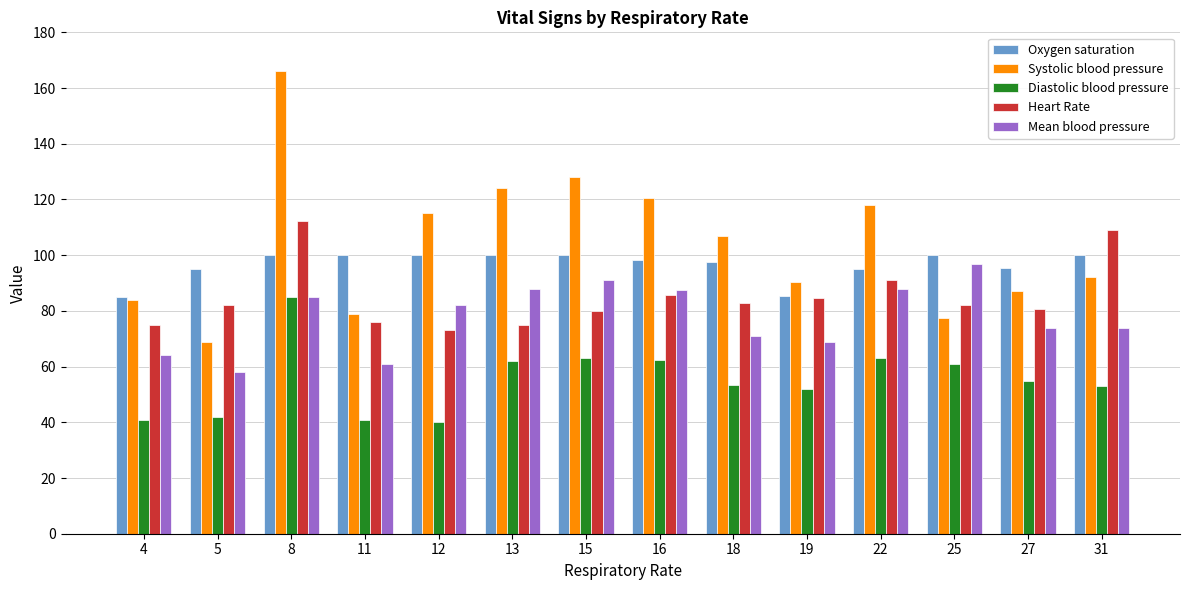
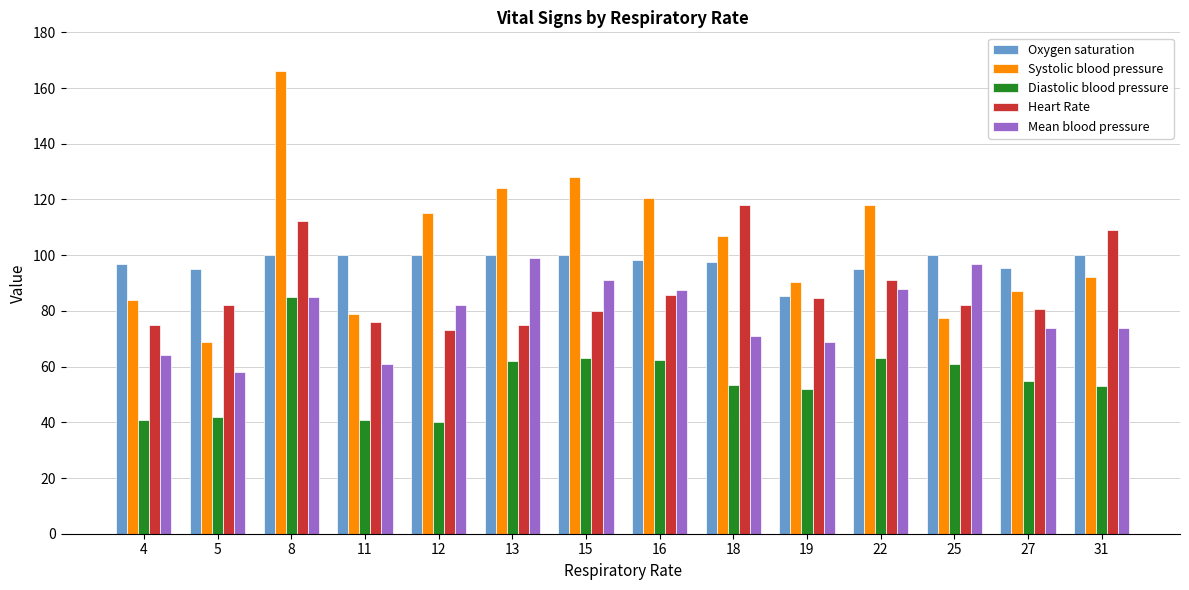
Oxygen saturation, 4: 85 -> 97
Mean blood pressure, 13: 88 -> 99
Heart Rate, 18: 83 -> 118
